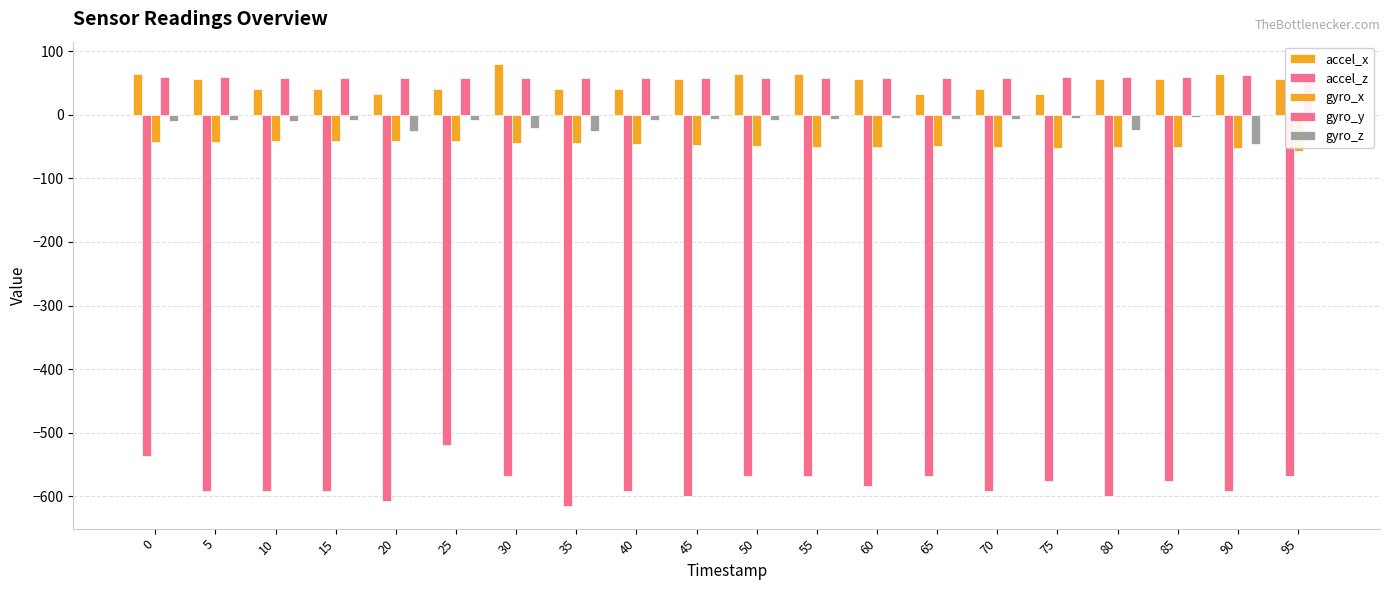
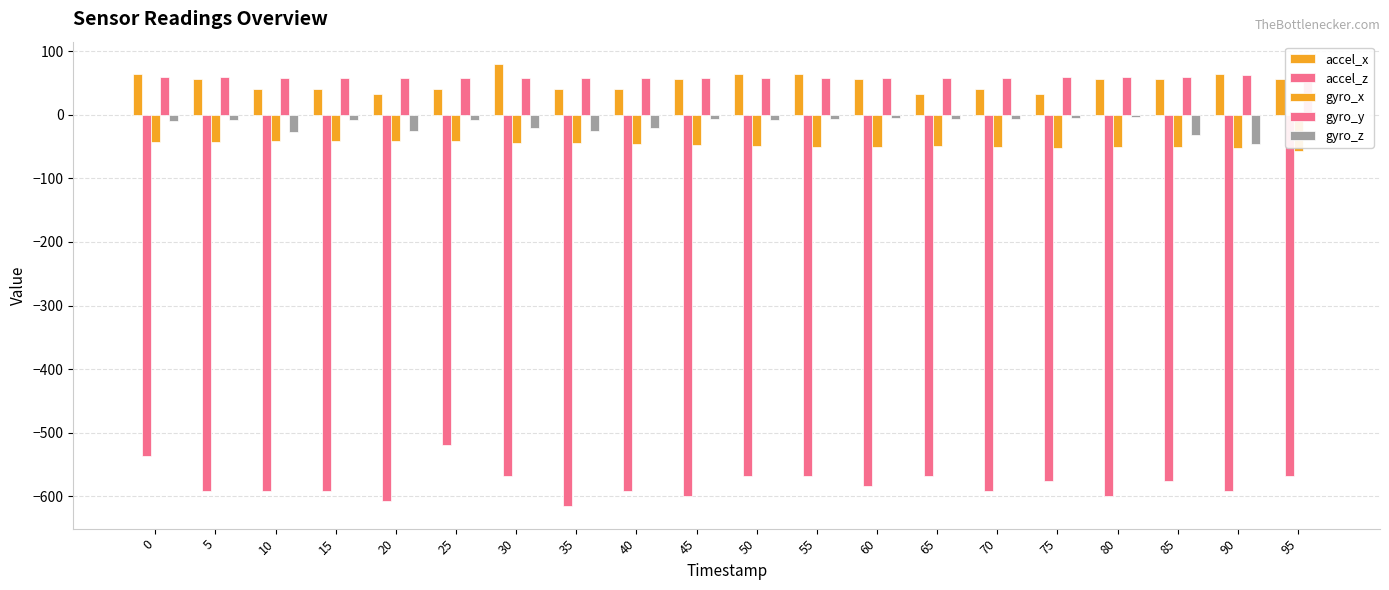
gyro_z, 10: -10 -> -30
gyro_z, 40: -10 -> -20
gyro_z, 80: -20 -> 0
gyro_z, 85: 0 -> -30
